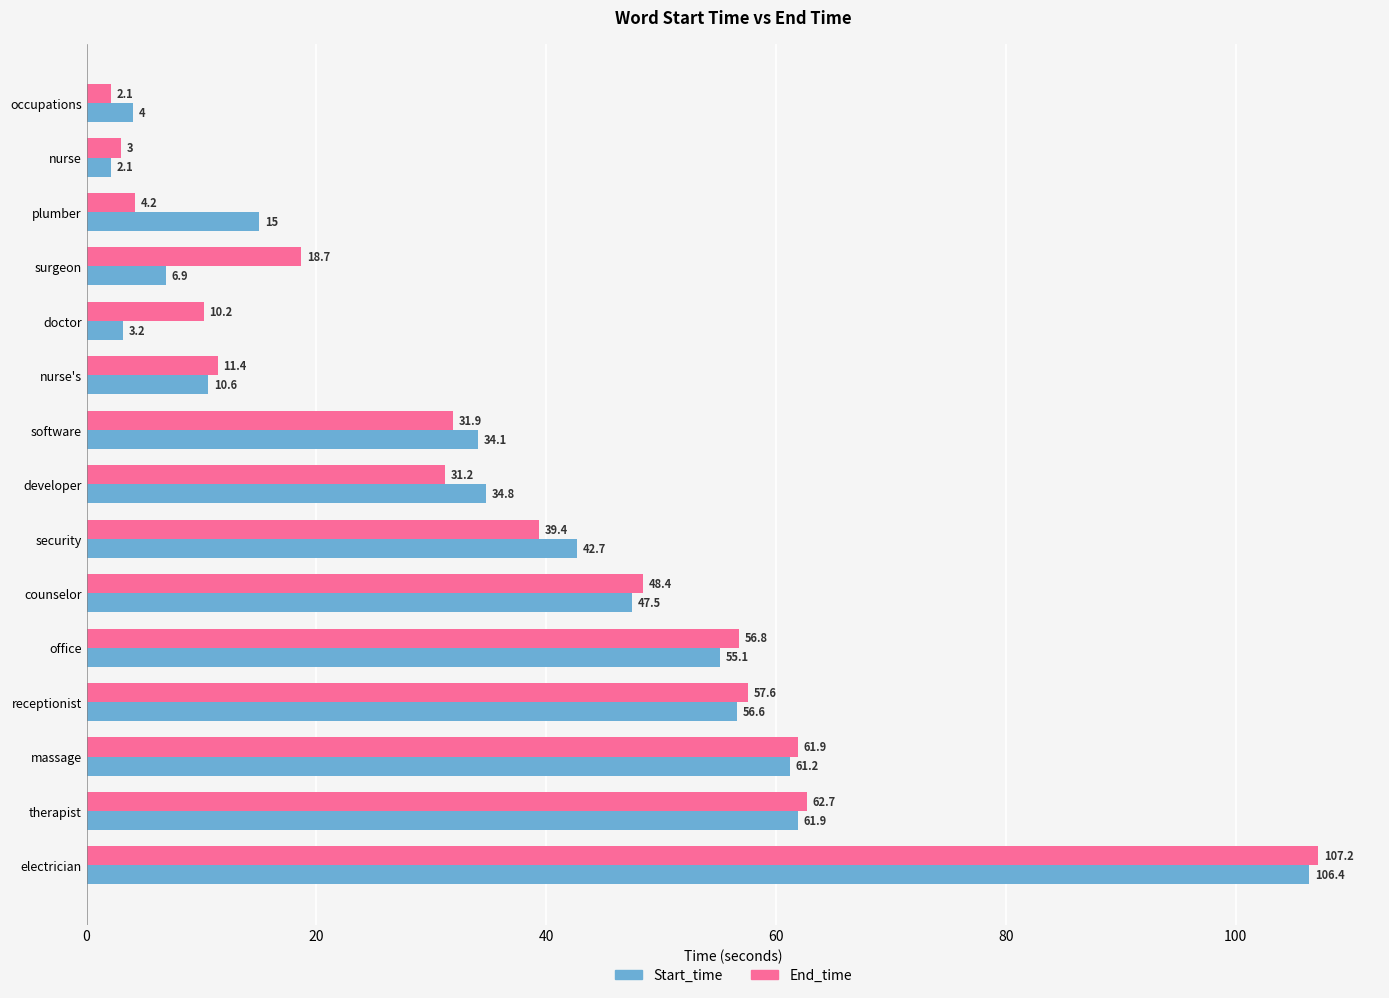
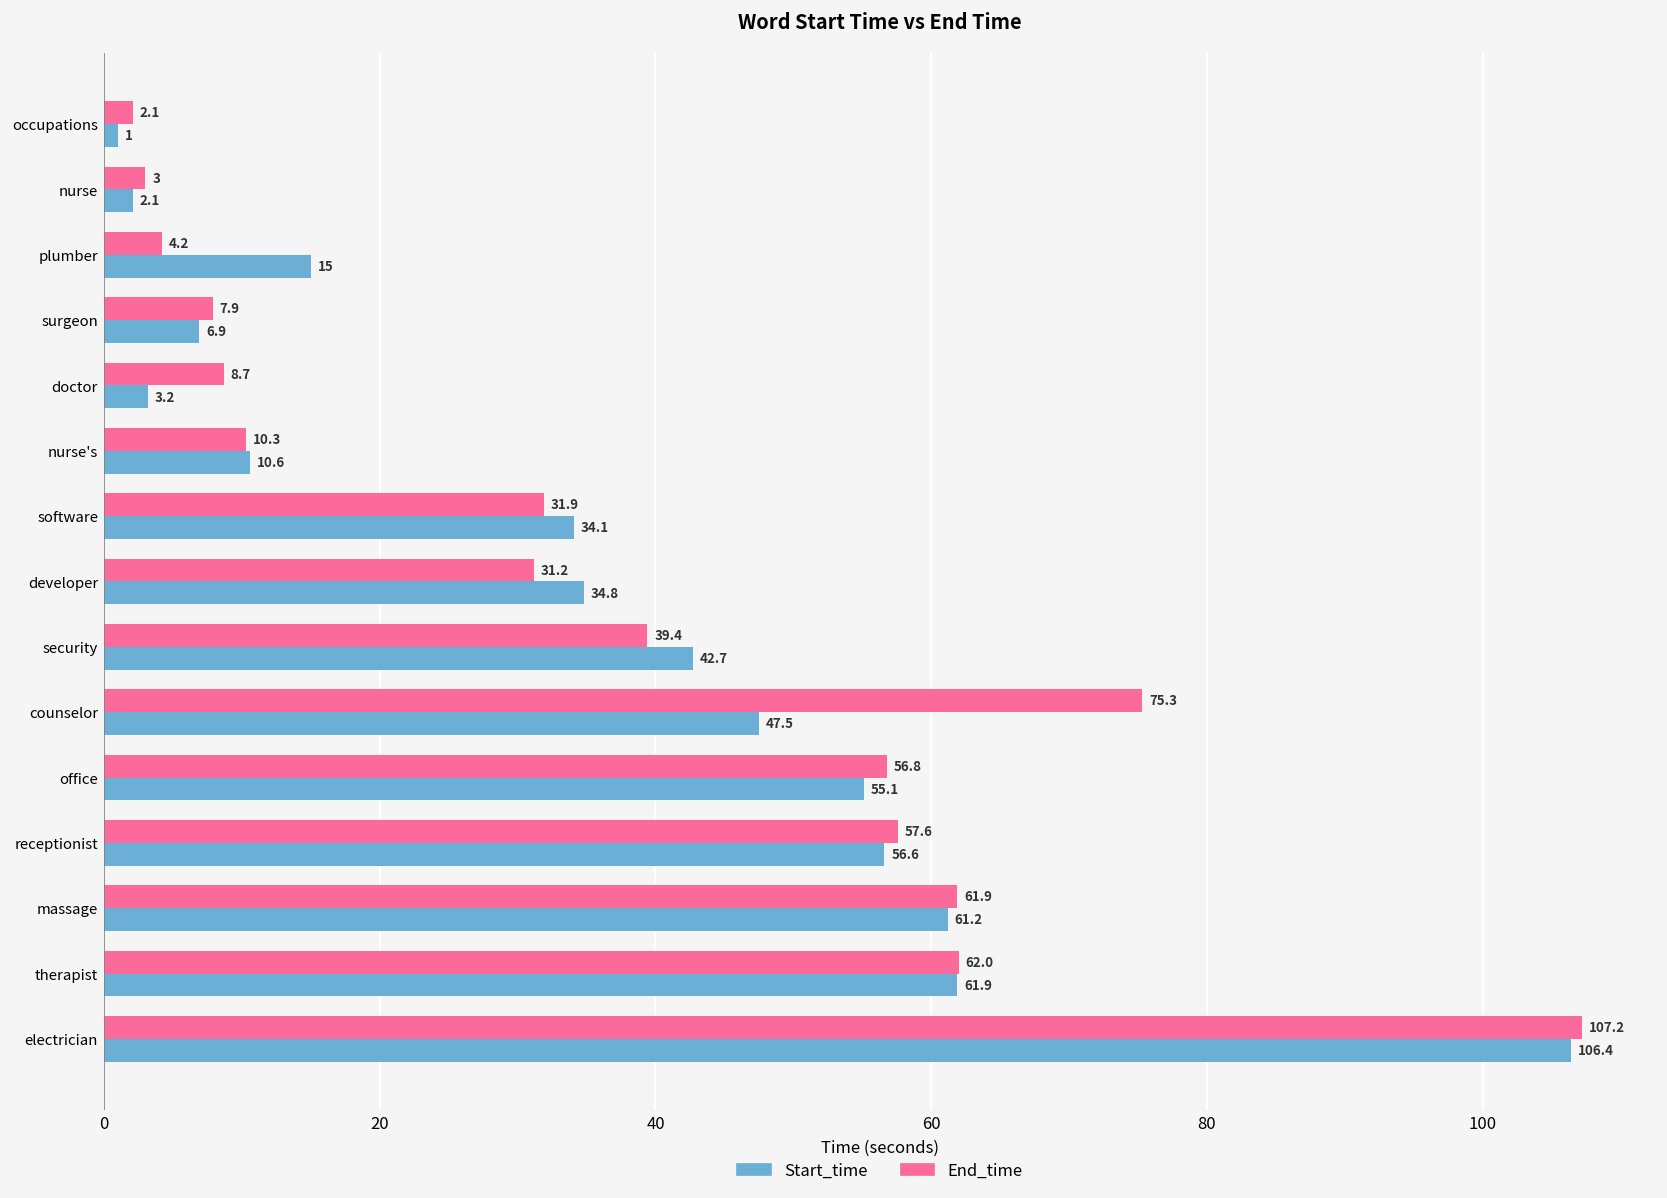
Start_time, occupations: 4 -> 1
End_time, surgeon: 18.7 -> 7.9
End_time, doctor: 10.2 -> 8.7
End_time, nurse's: 11.4 -> 10.3
End_time, counselor: 48.4 -> 75.3
End_time, therapist: 62.7 -> 62.0
